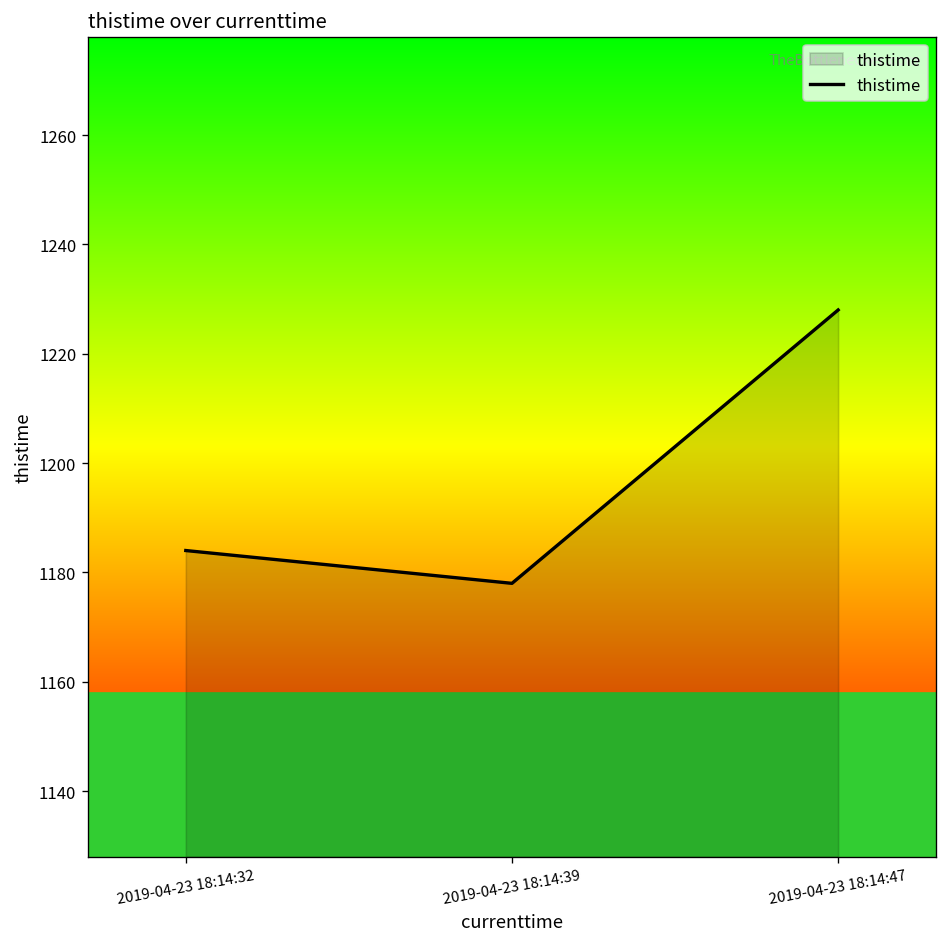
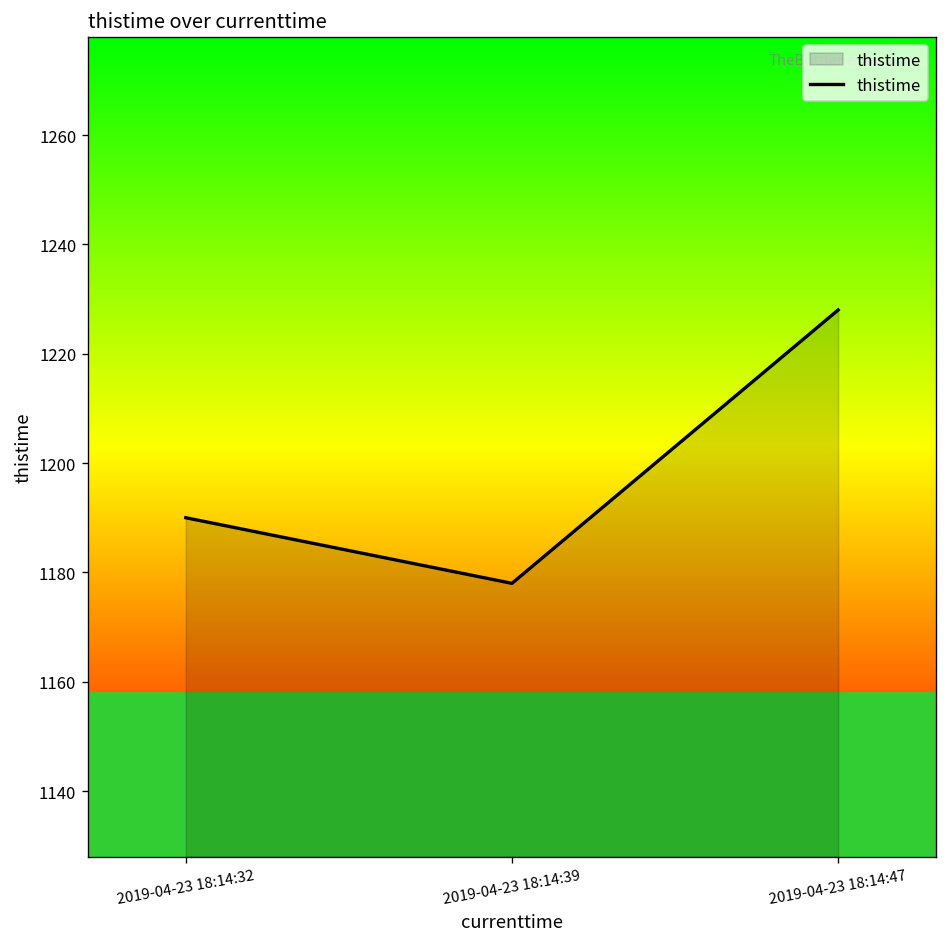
2019-04-23 18:14:32: 1184 -> 1190
